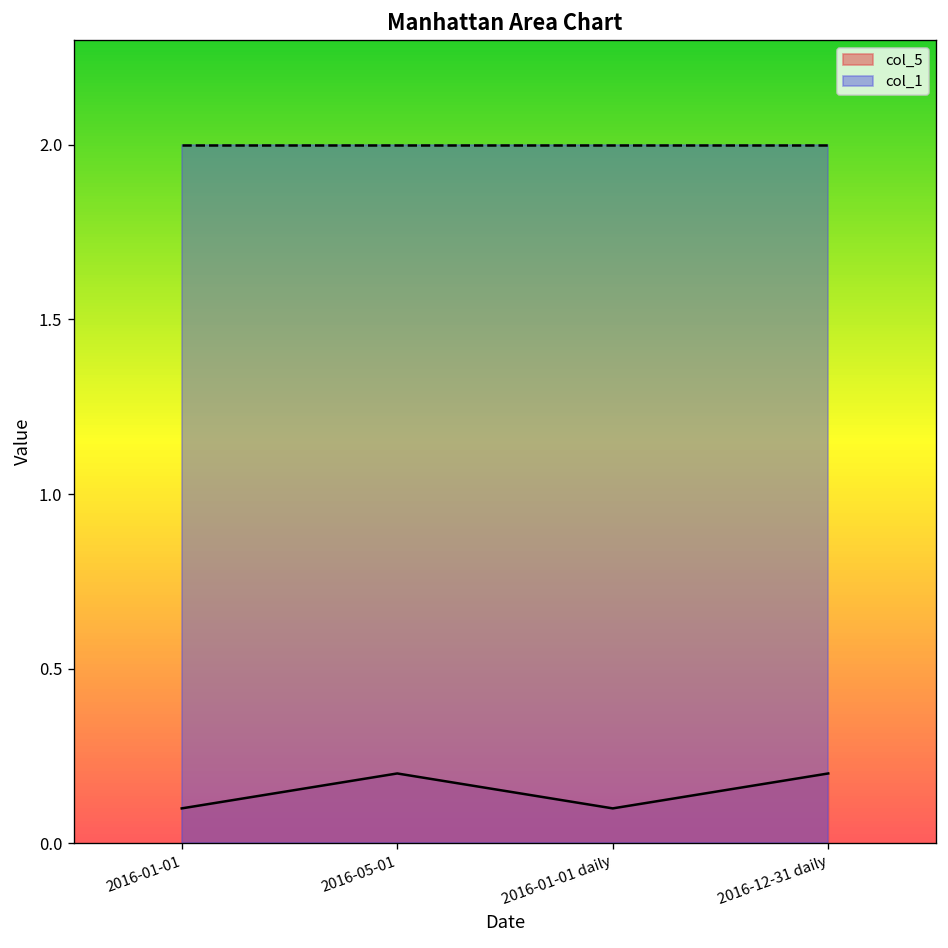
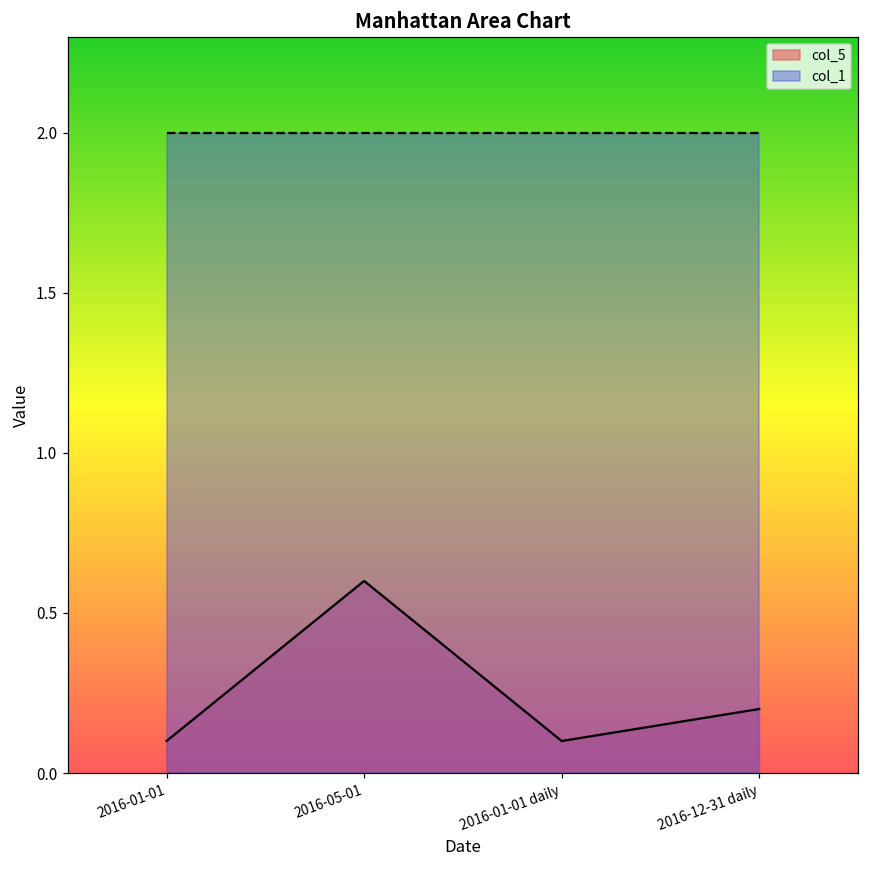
col_5, 2016-05-01: 0.2 -> 0.6
